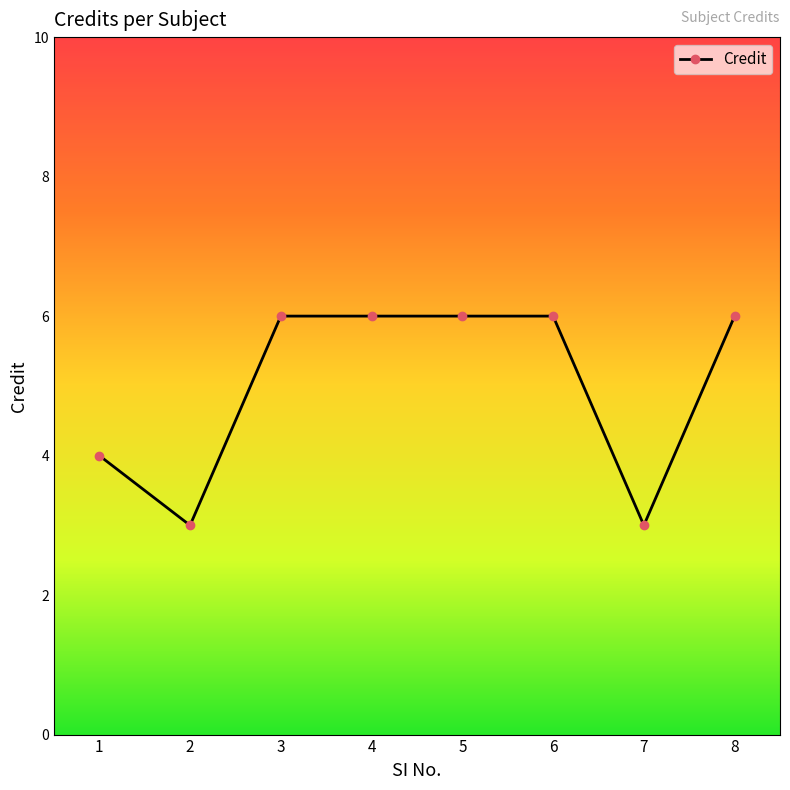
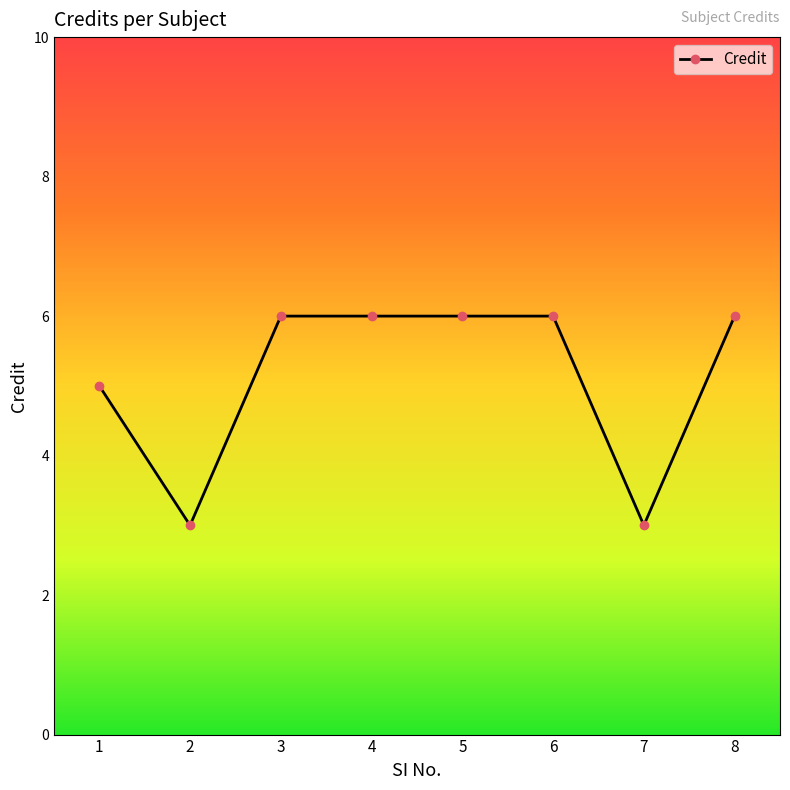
1: 4 -> 5
